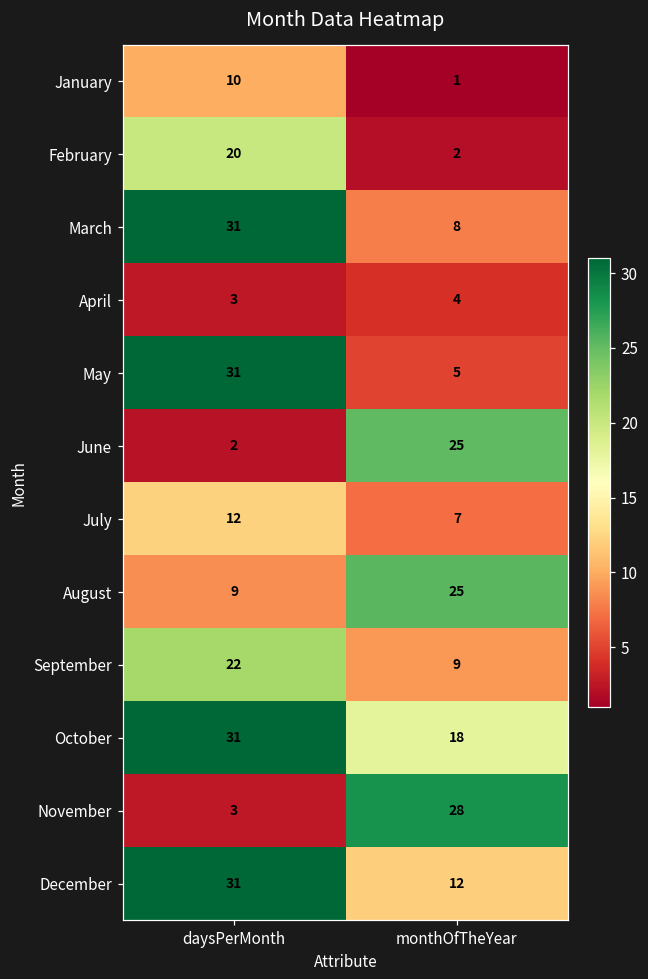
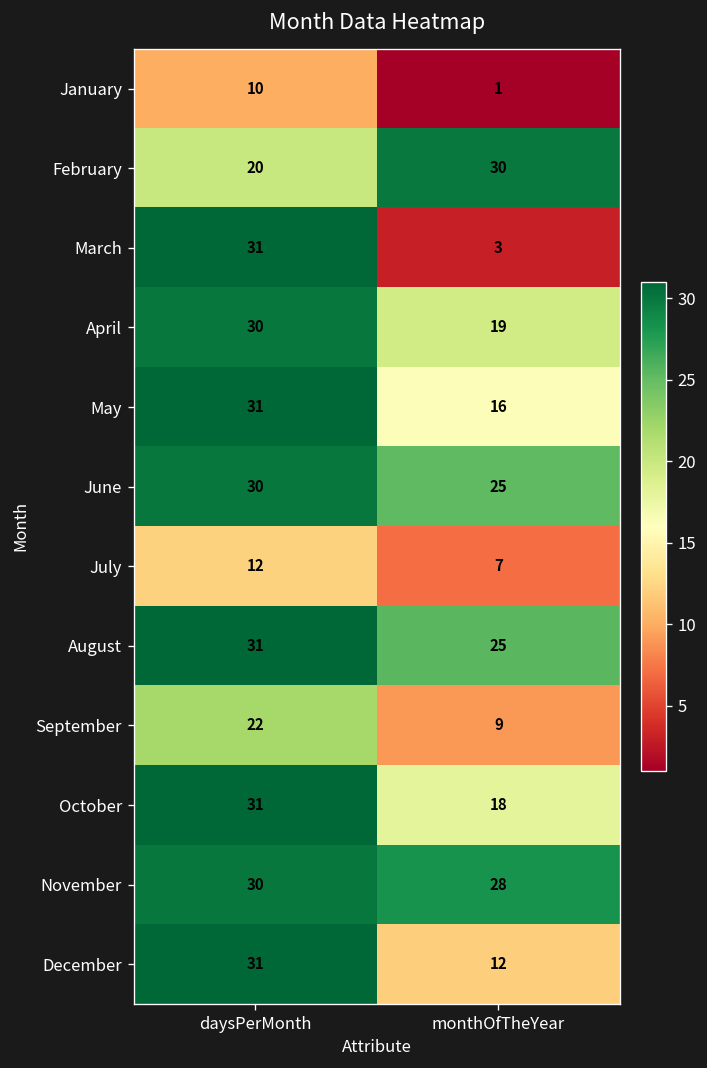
February, monthOfTheYear: 2 -> 30
March, monthOfTheYear: 8 -> 3
April, daysPerMonth: 3 -> 30
April, monthOfTheYear: 4 -> 19
May, monthOfTheYear: 5 -> 16
June, daysPerMonth: 2 -> 30
August, daysPerMonth: 9 -> 31
November, daysPerMonth: 3 -> 30
